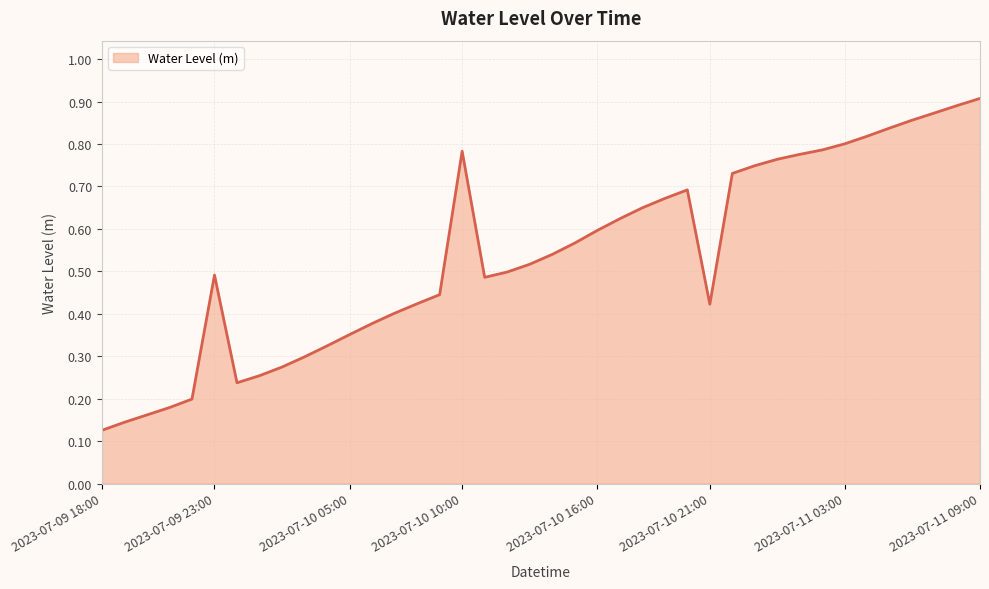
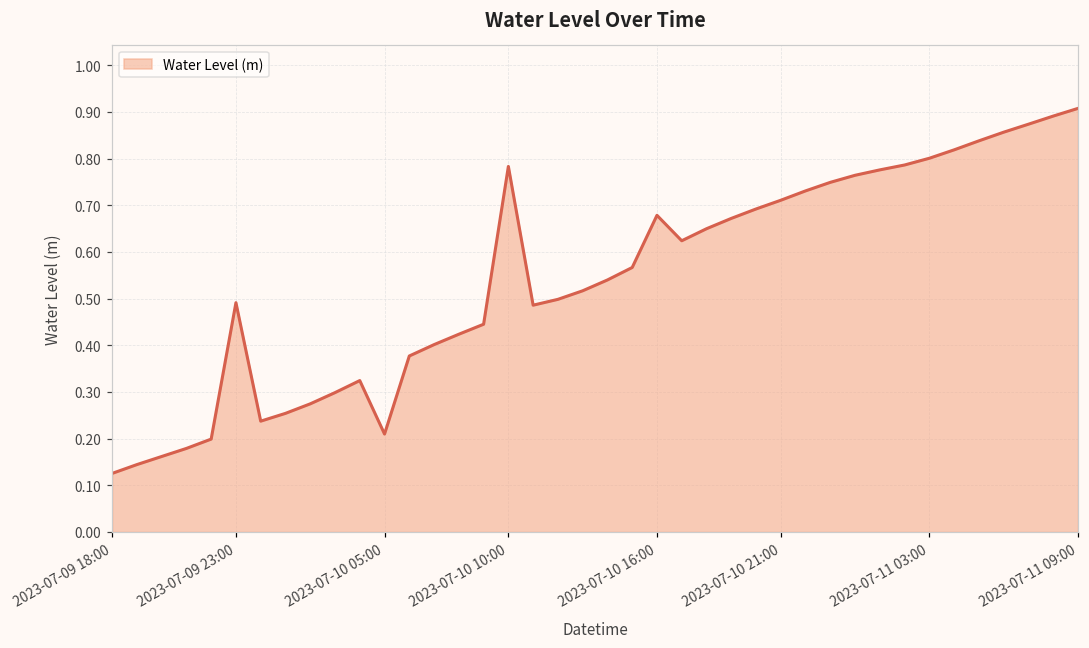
2023-07-10 05:00: 0.35 -> 0.21
2023-07-10 16:00: 0.60 -> 0.68
2023-07-10 21:00: 0.42 -> 0.71
